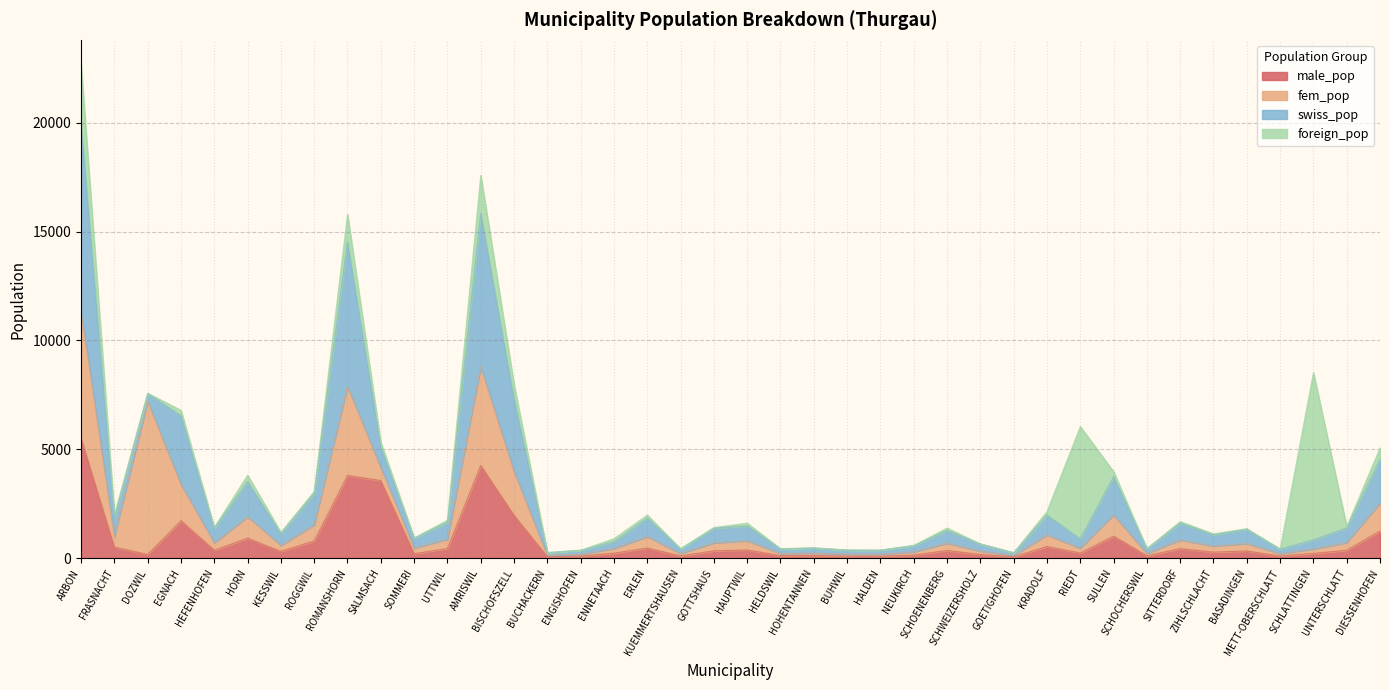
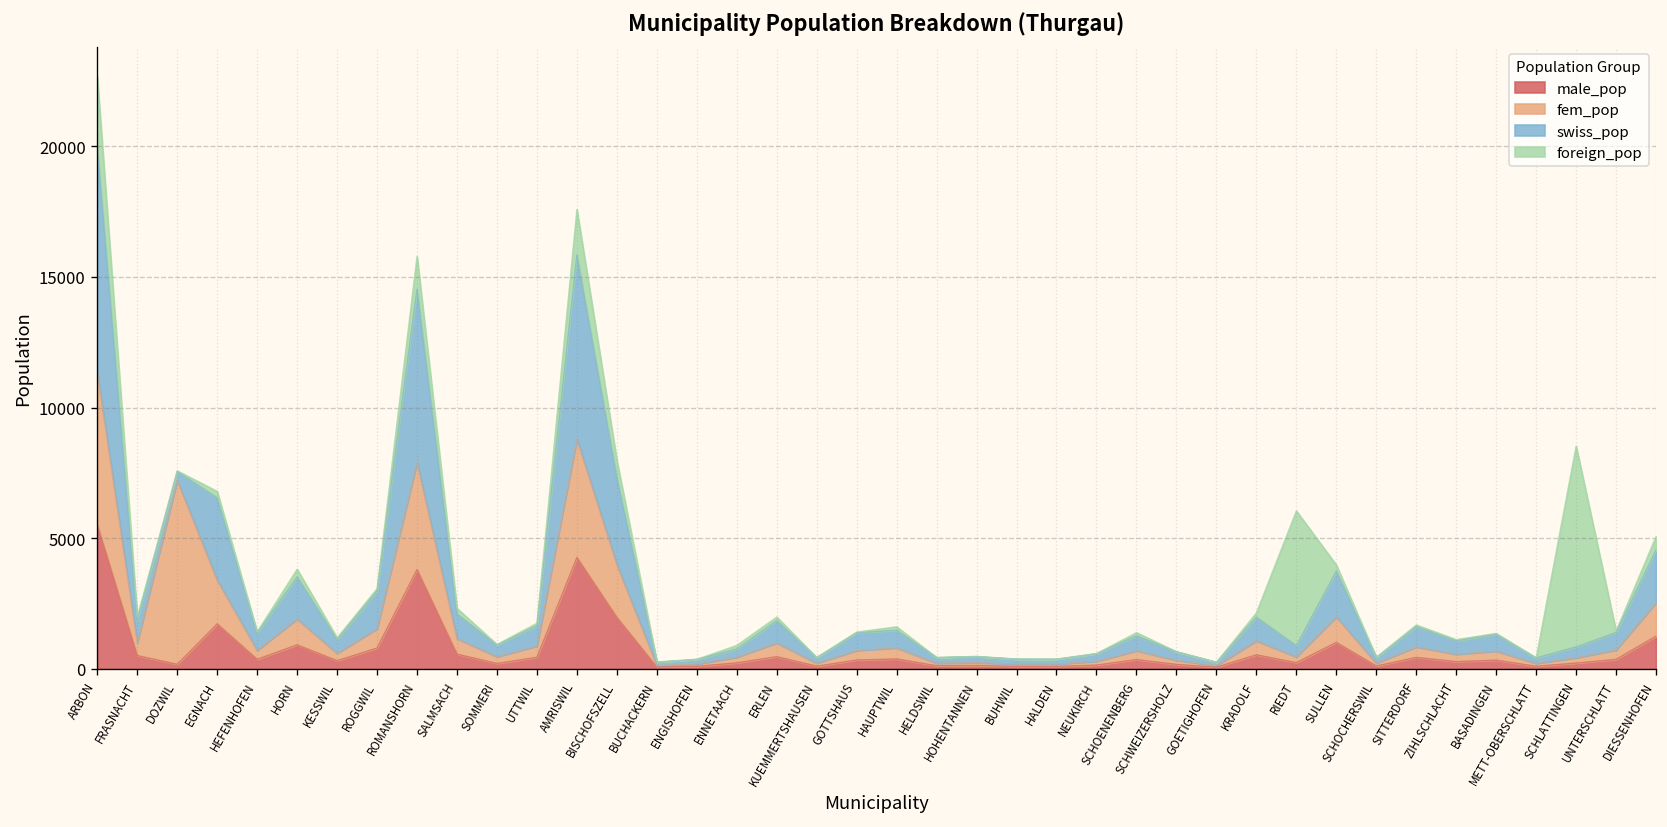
male_pop, SALMSACH: 3600 -> 600
